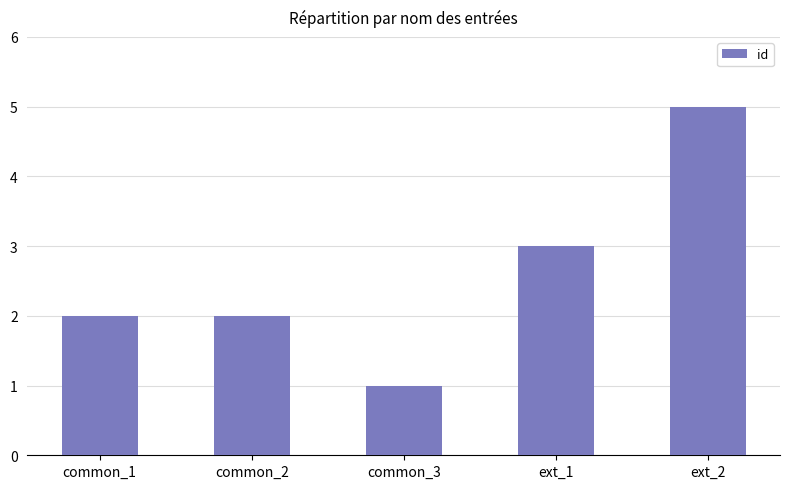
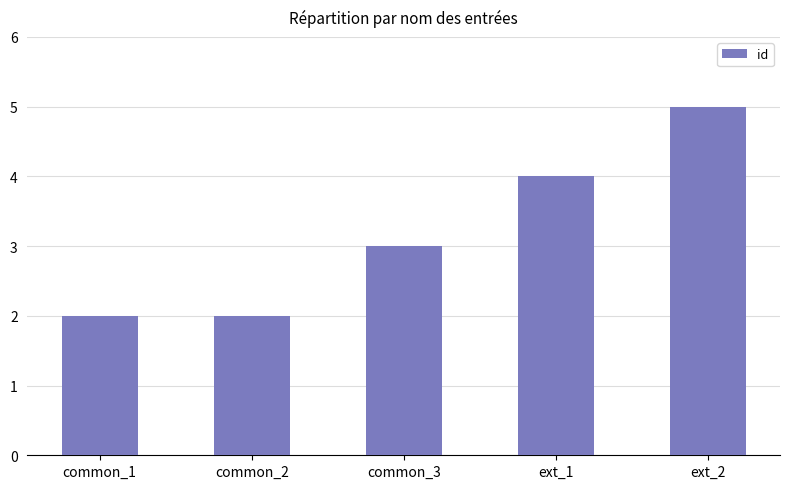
common_3: 1 -> 3
ext_1: 3 -> 4
